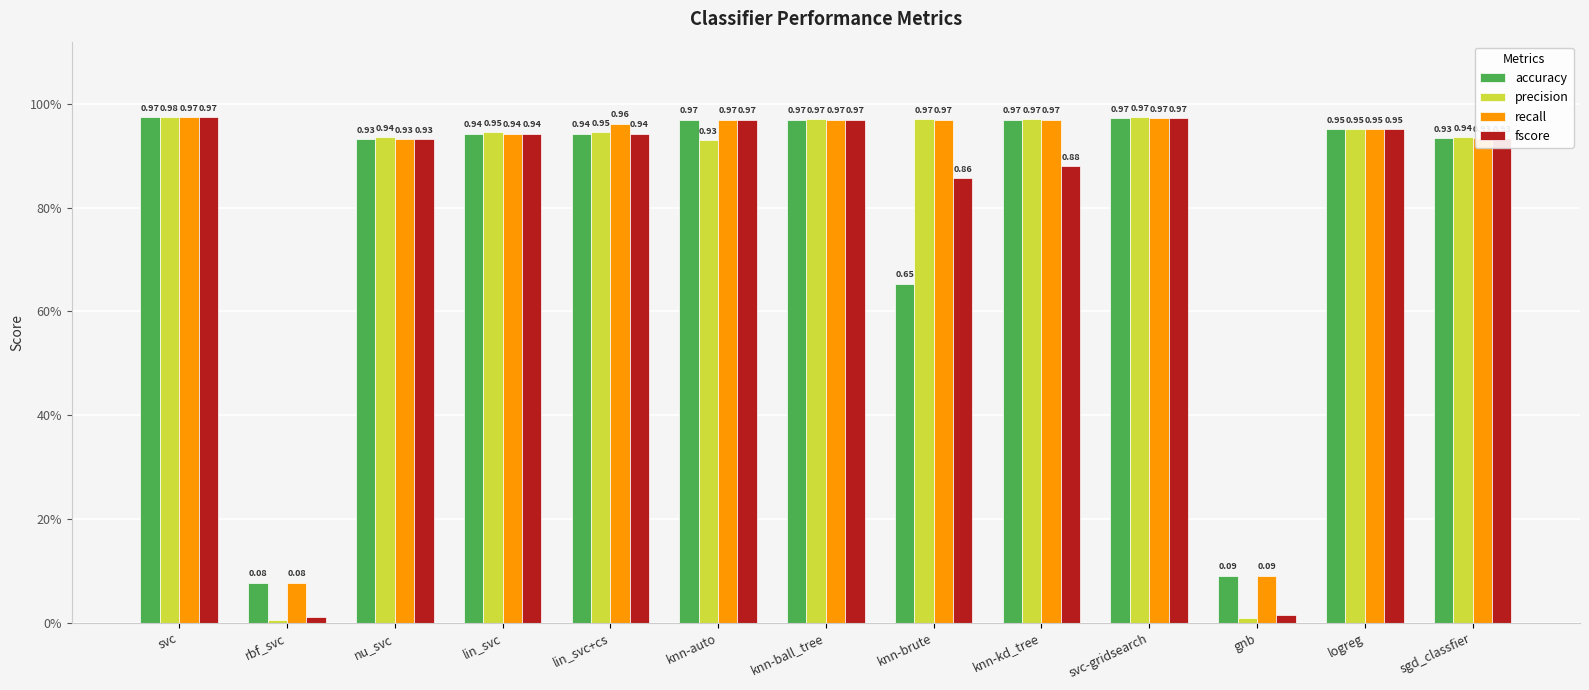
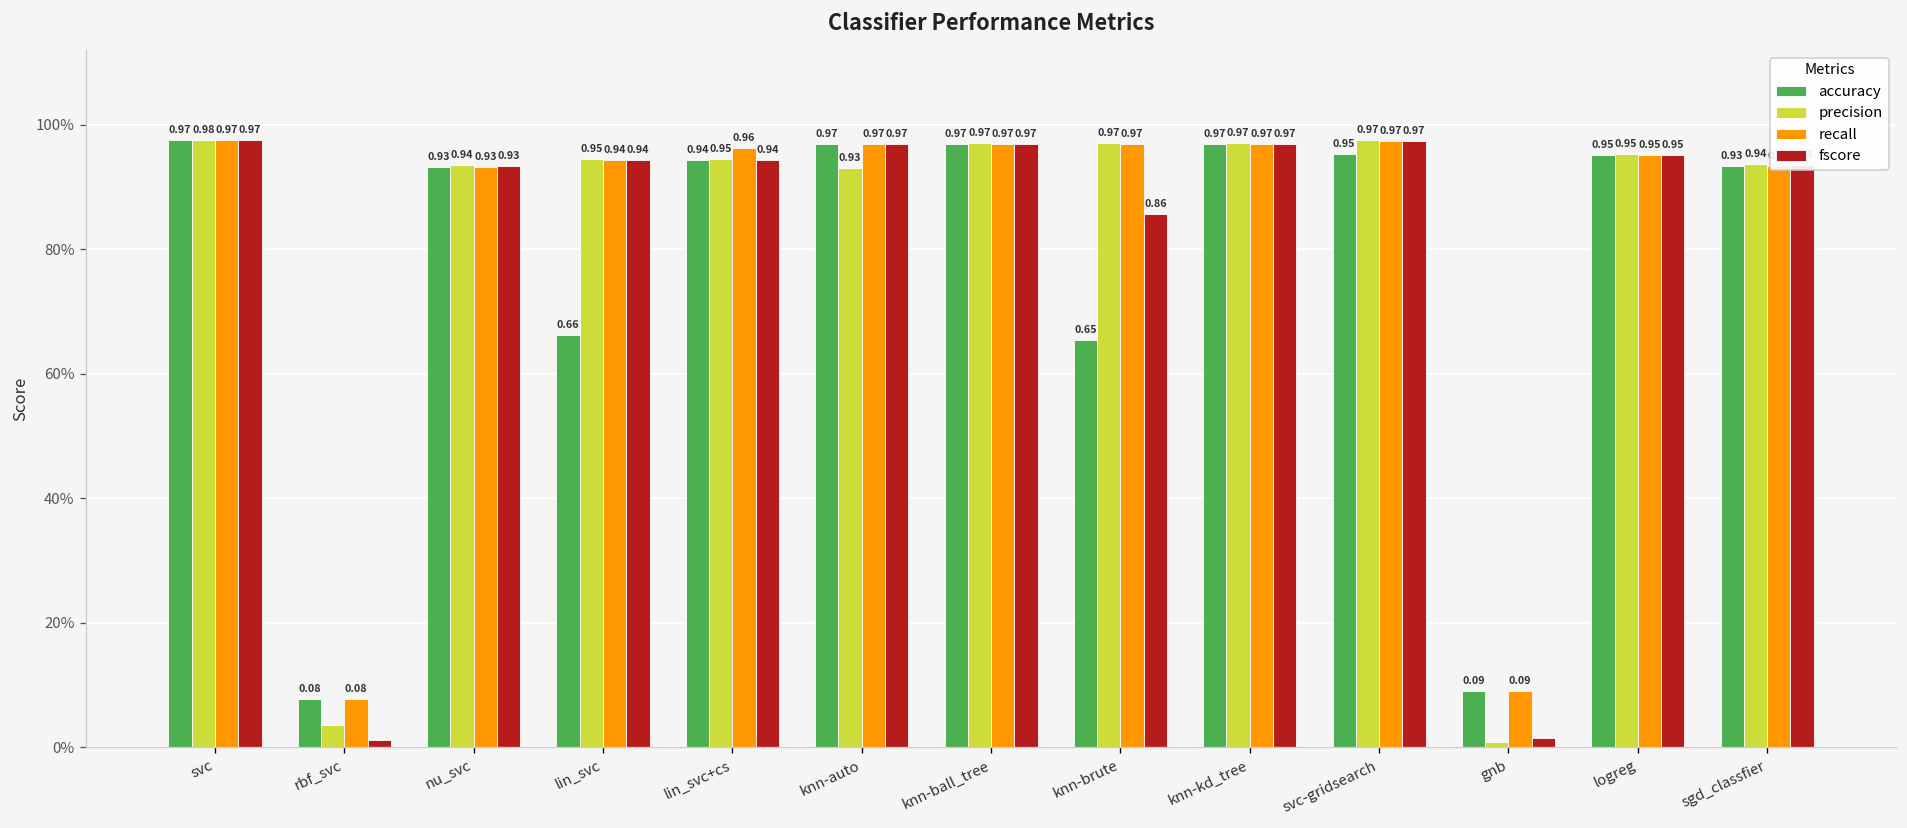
precision, rbf_svc: 1% -> 4%
accuracy, lin_svc: 0.94 -> 0.66
fscore, knn-kd_tree: 0.88 -> 0.97
accuracy, svc-gridsearch: 0.97 -> 0.95
